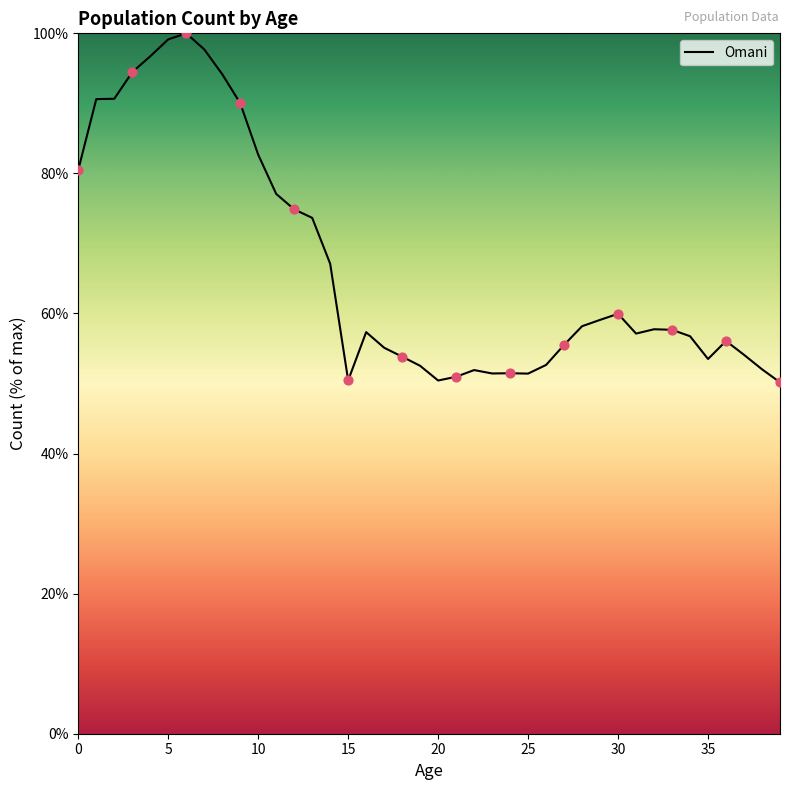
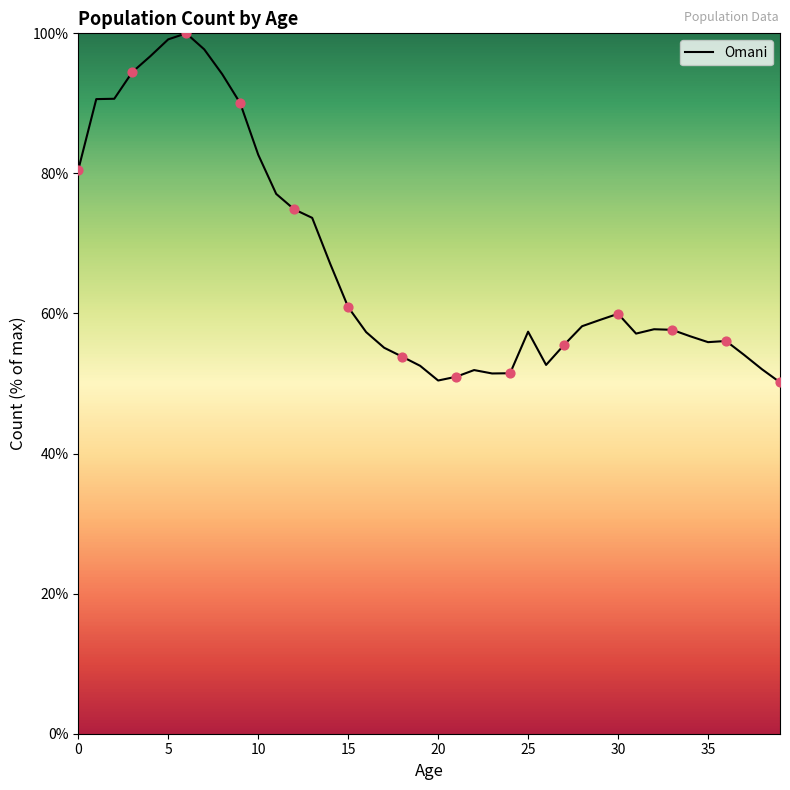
Omani, 15: 50% -> 61%
Omani, 25: 51% -> 57%
Omani, 35: 54% -> 56%
